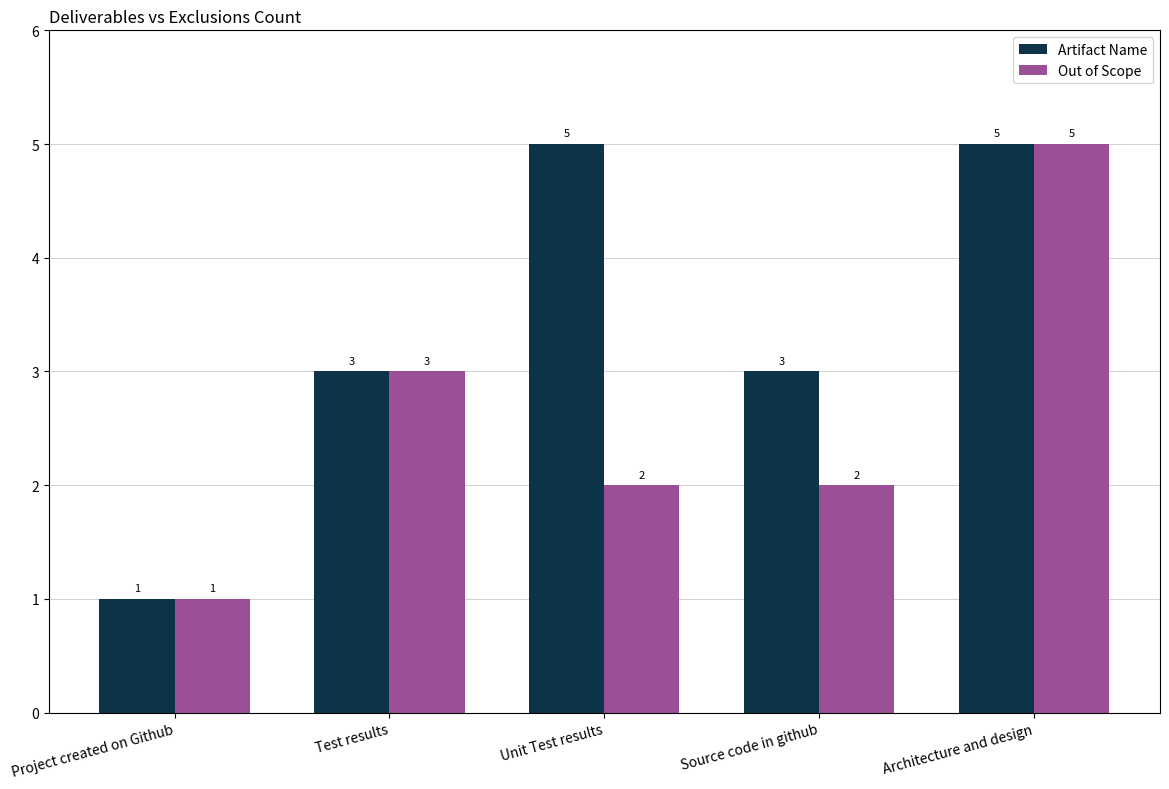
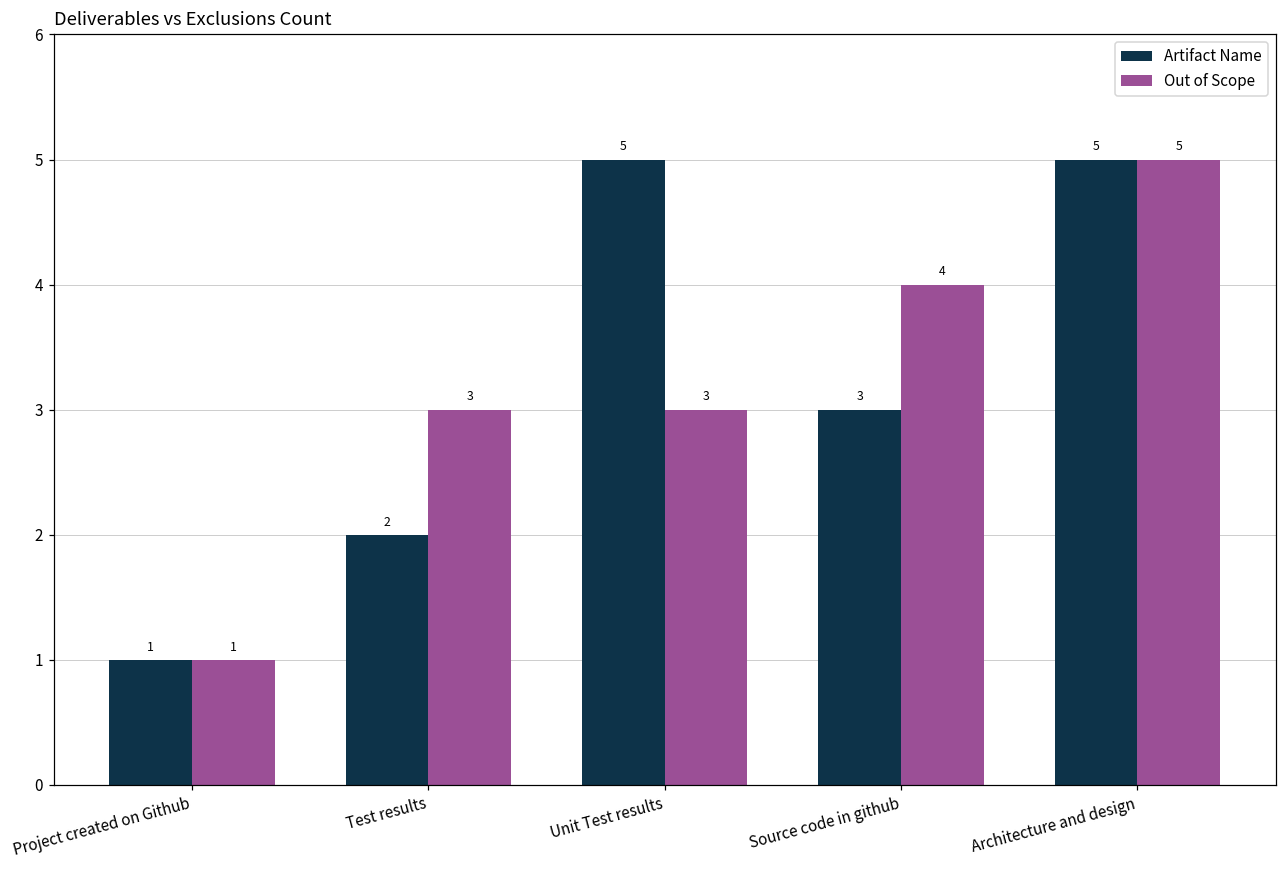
Artifact Name, Test results: 3 -> 2
Out of Scope, Unit Test results: 2 -> 3
Out of Scope, Source code in github: 2 -> 4
